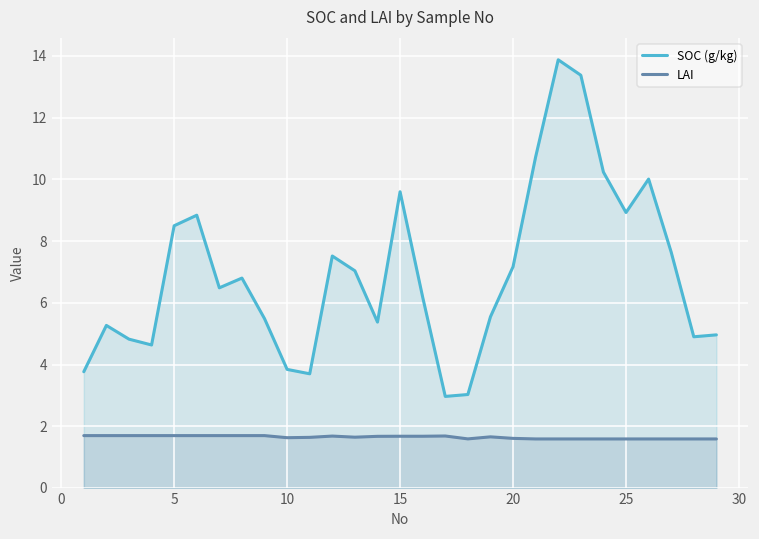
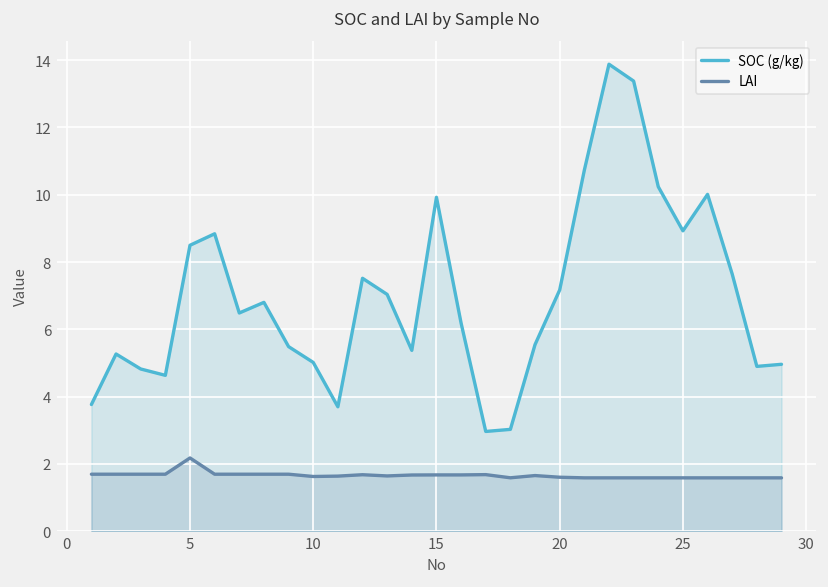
LAI, 5: 1.7 -> 2.2
SOC (g/kg), 10: 3.8 -> 5.0
SOC (g/kg), 15: 9.6 -> 9.9
